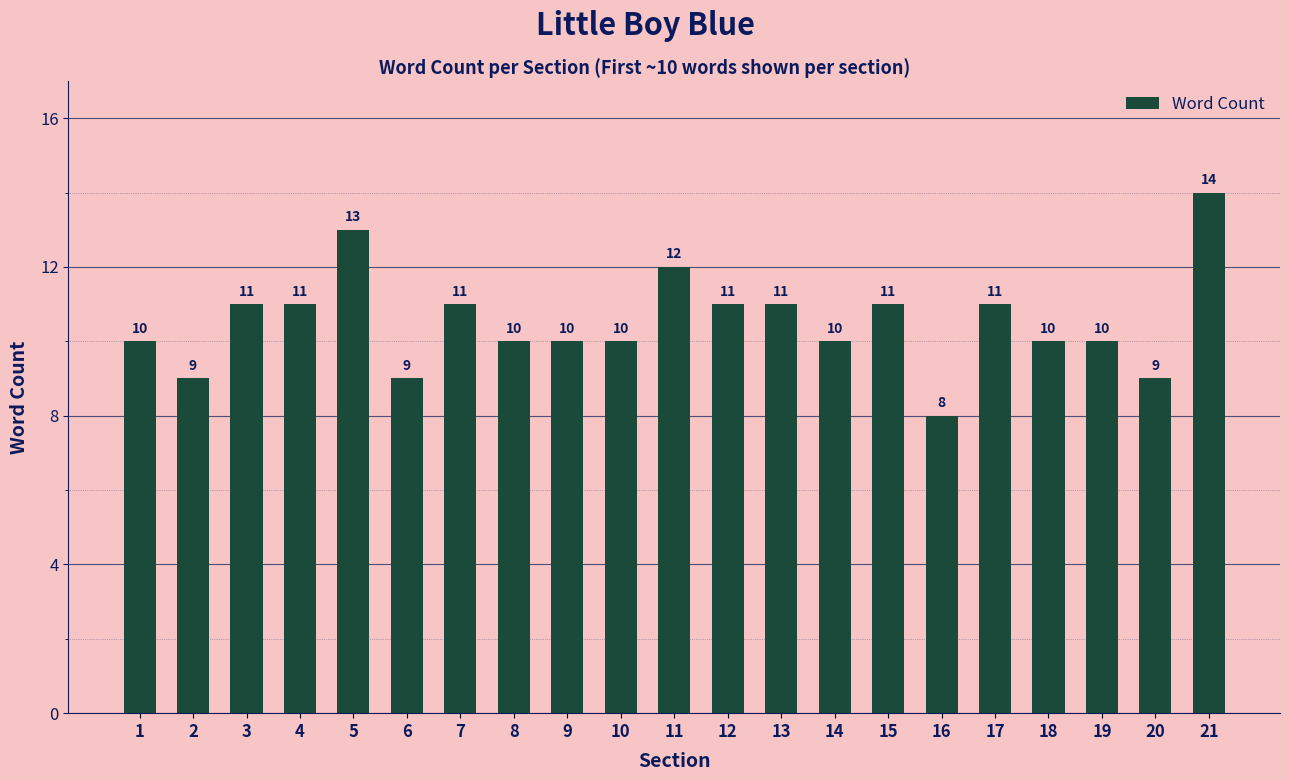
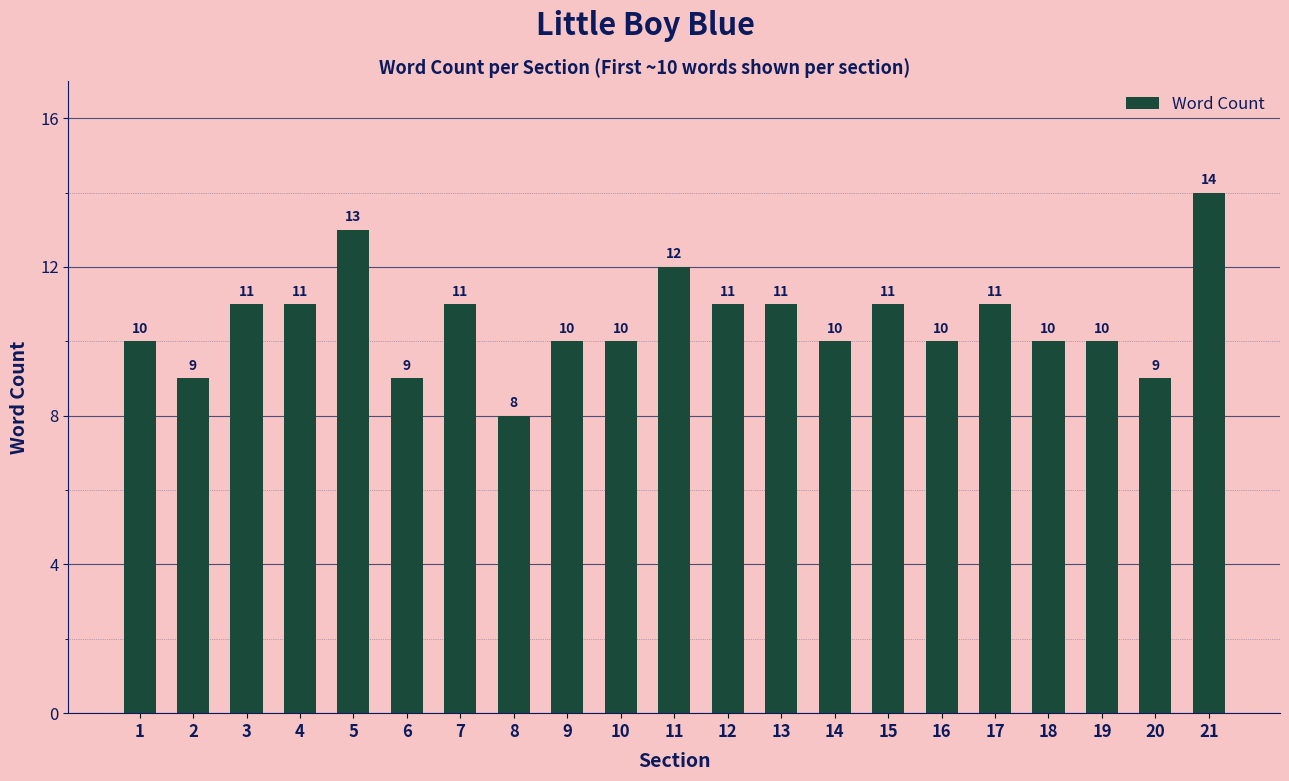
8: 10 -> 8
16: 8 -> 10
